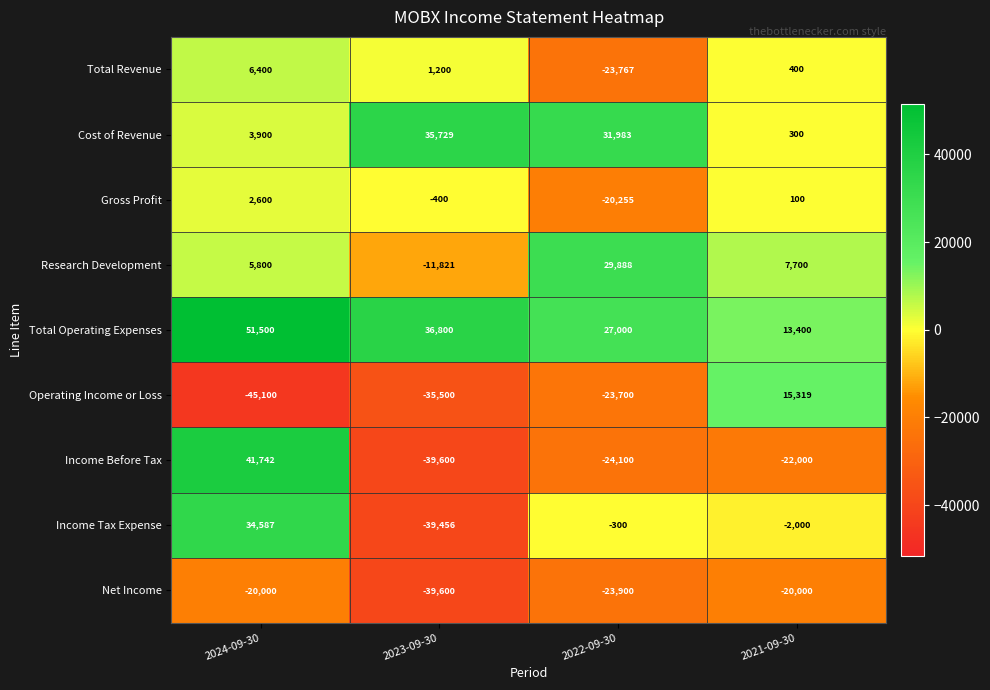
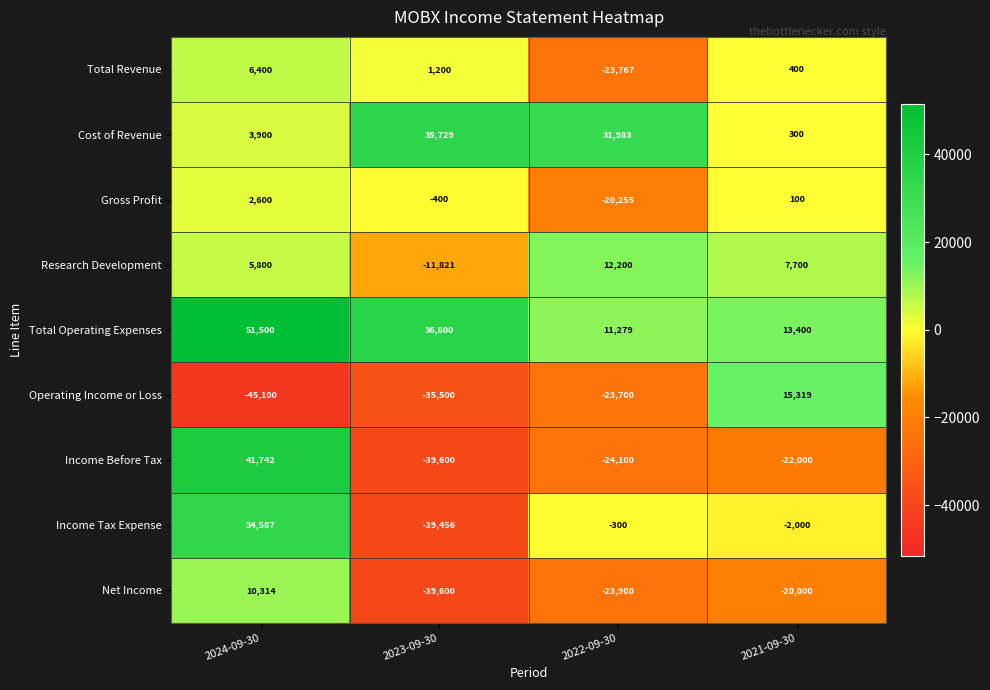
Research Development, 2022-09-30: 29,888 -> 12,200
Total Operating Expenses, 2022-09-30: 27,000 -> 11,279
Net Income, 2024-09-30: -20,000 -> 10,314
